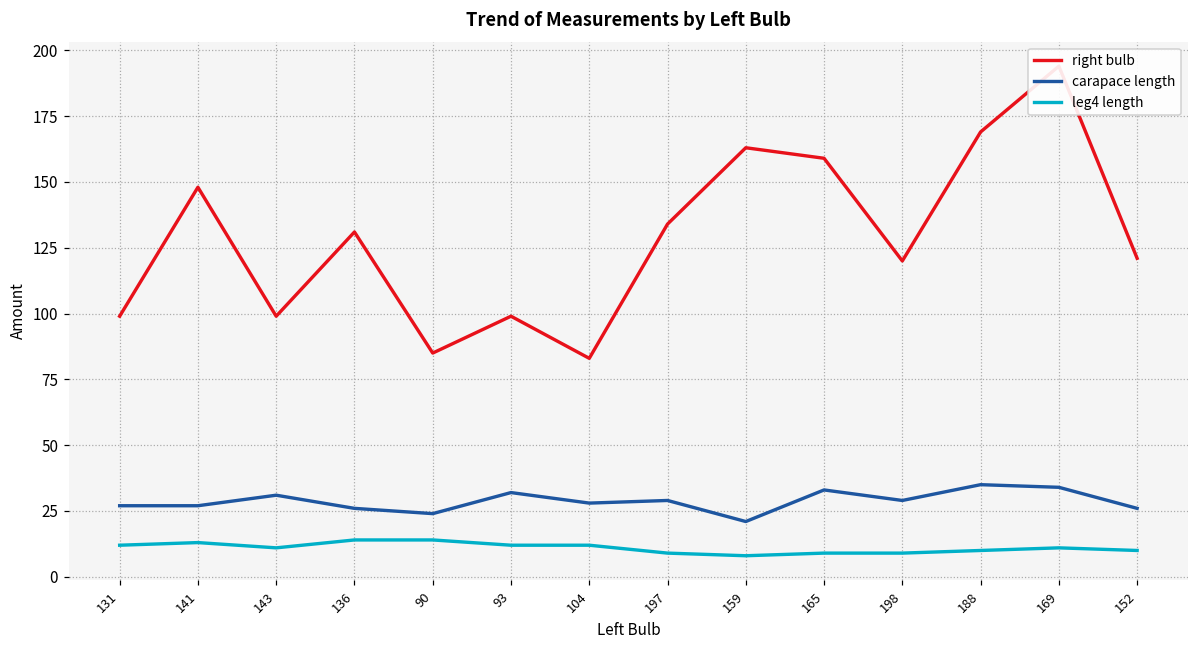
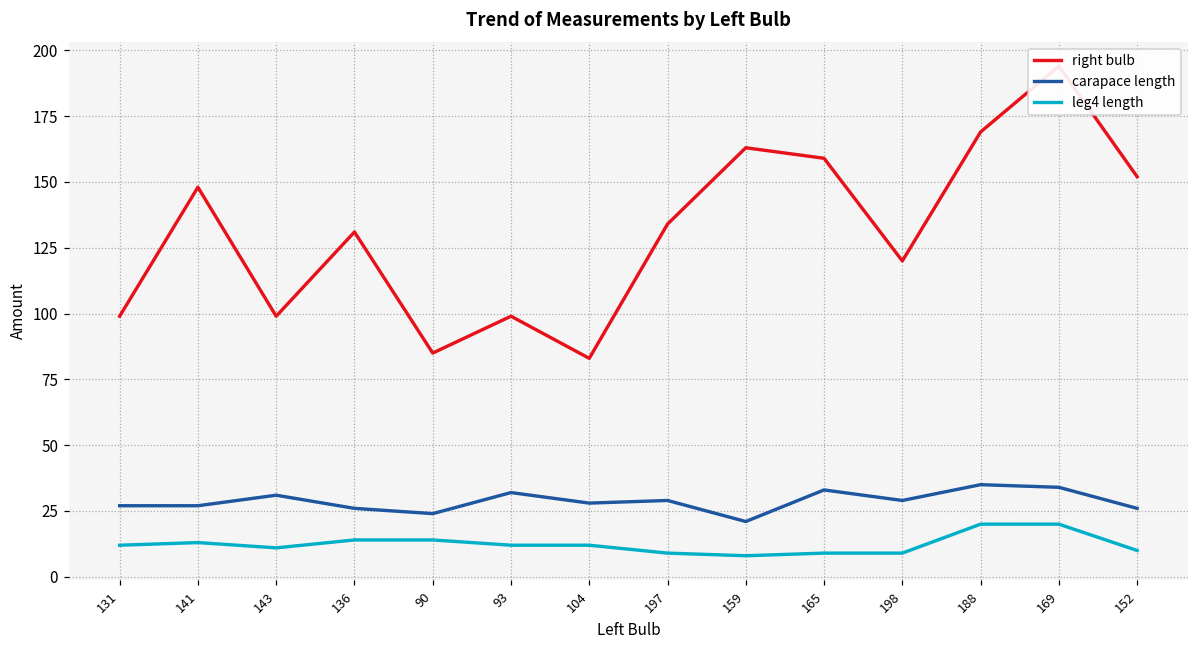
leg4 length, 188: 10 -> 20
leg4 length, 169: 11 -> 20
right bulb, 152: 121 -> 152
